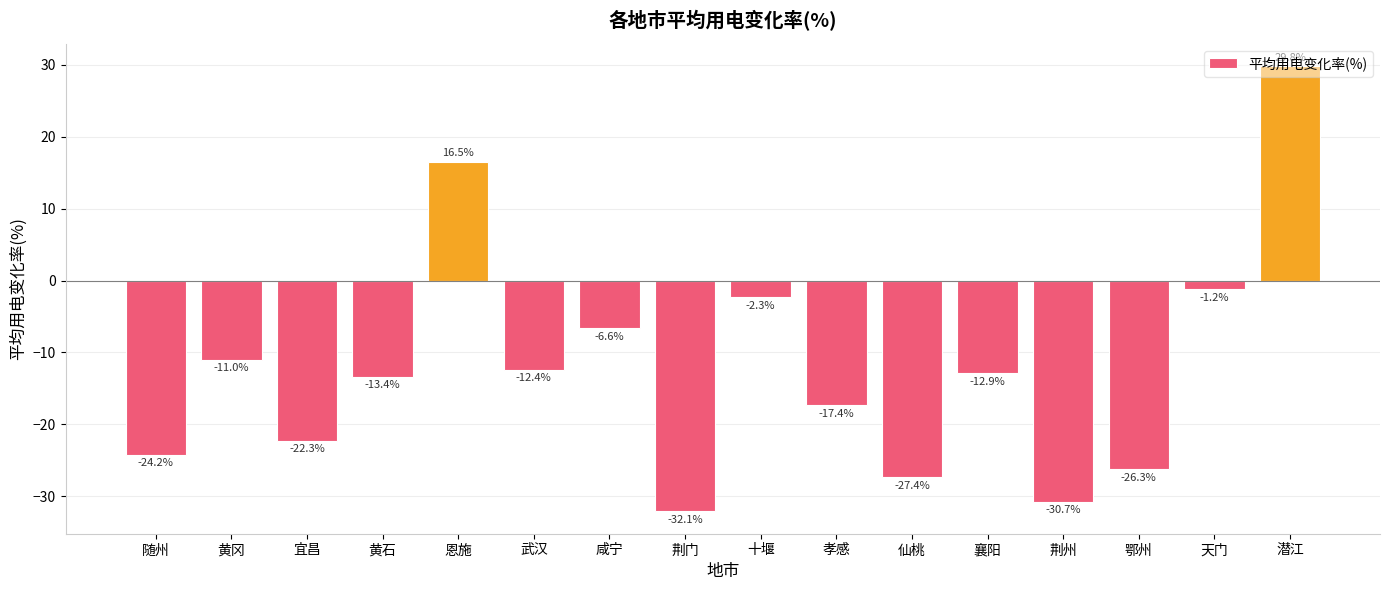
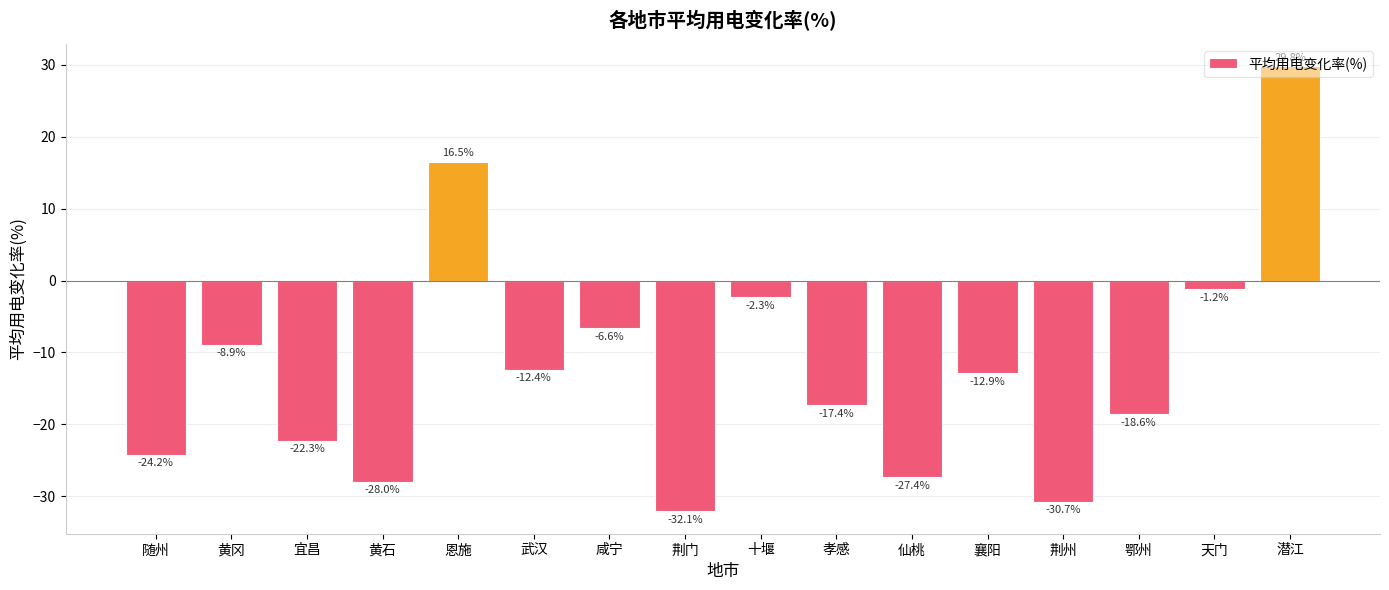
黄冈: -11.0% -> -8.9%
黄石: -13.4% -> -28.0%
鄂州: -26.3% -> -18.6%
